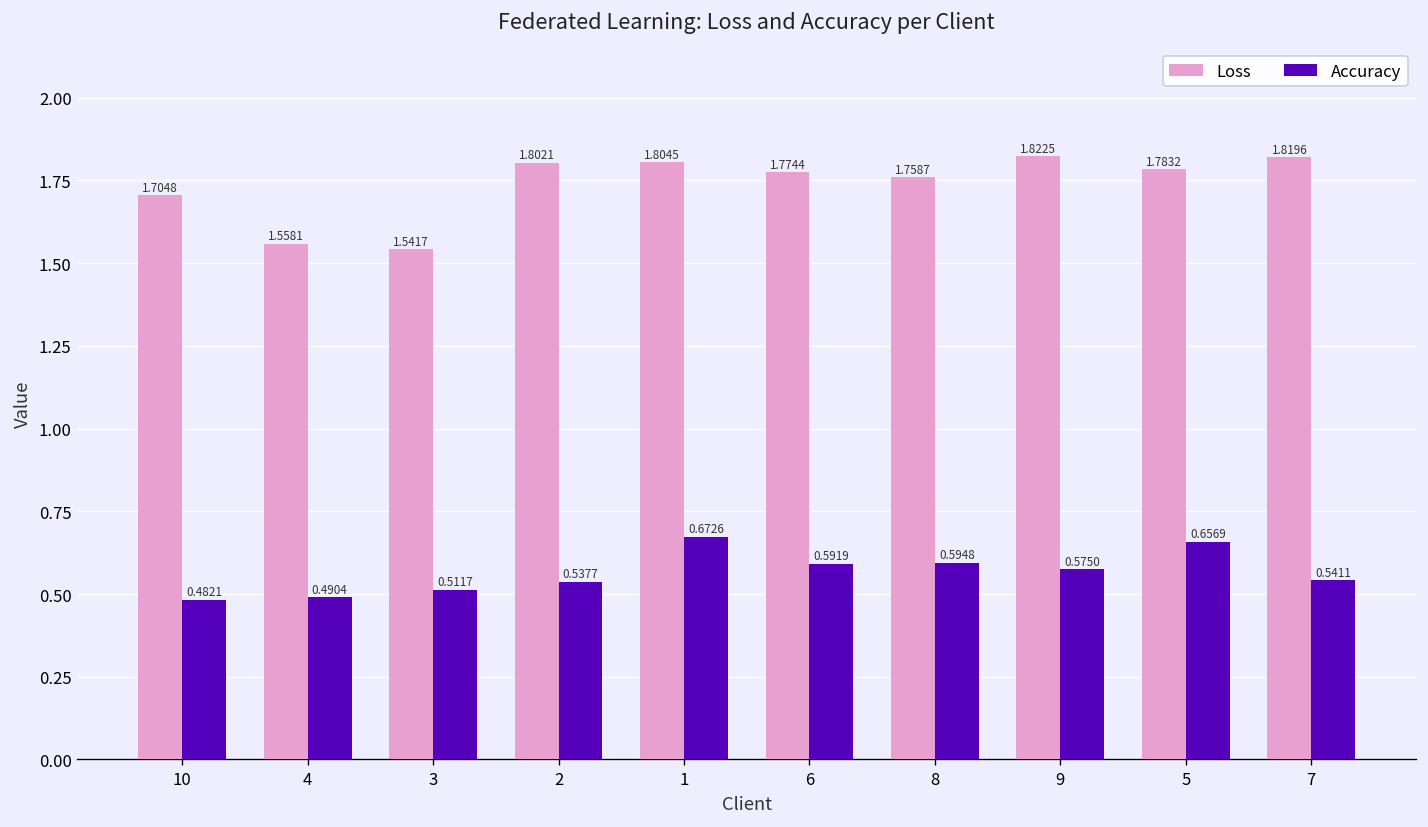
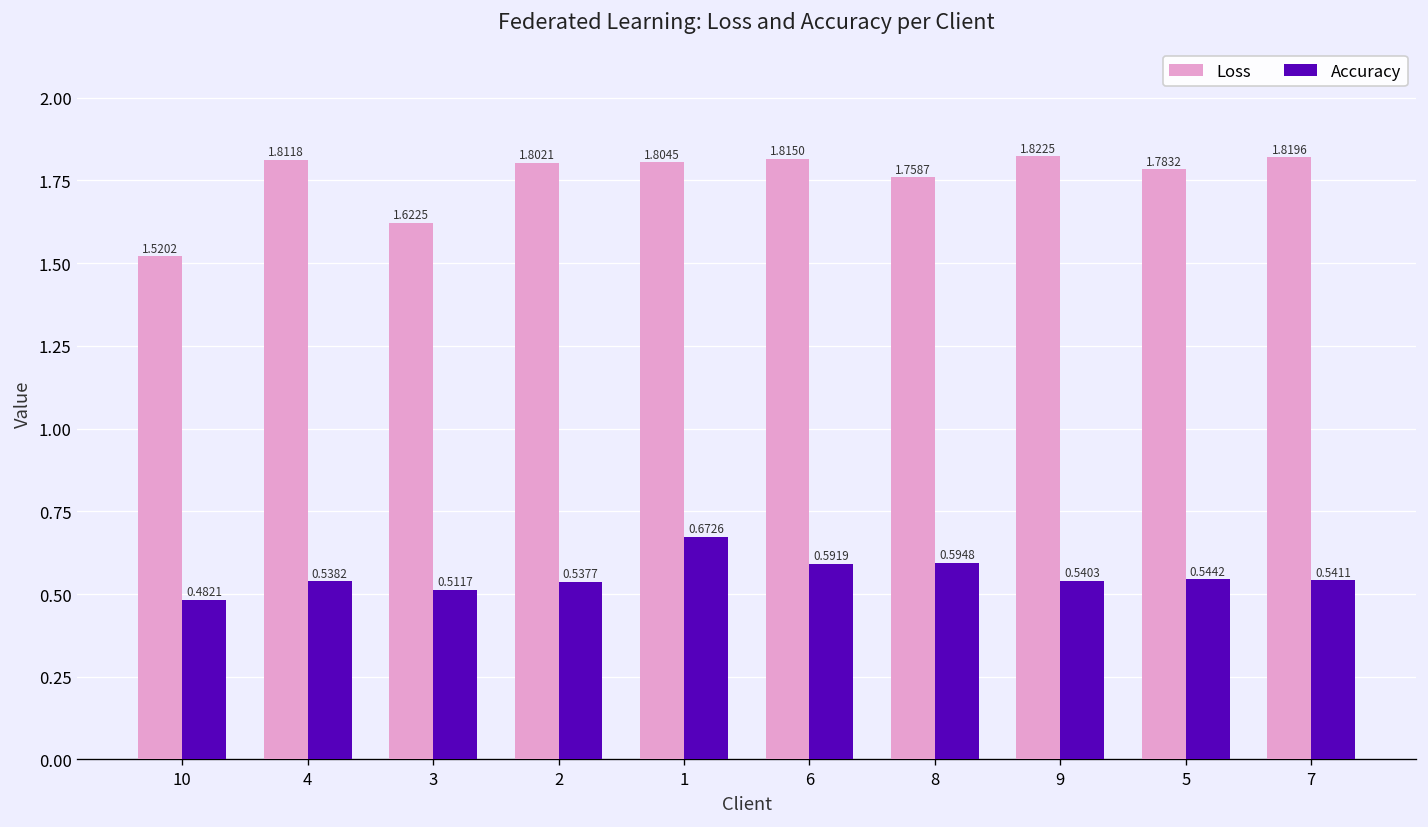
Loss, 10: 1.7048 -> 1.5202
Loss, 4: 1.5581 -> 1.8118
Accuracy, 4: 0.4904 -> 0.5382
Loss, 3: 1.5417 -> 1.6225
Loss, 6: 1.7744 -> 1.8150
Accuracy, 9: 0.5750 -> 0.5403
Accuracy, 5: 0.6569 -> 0.5442
